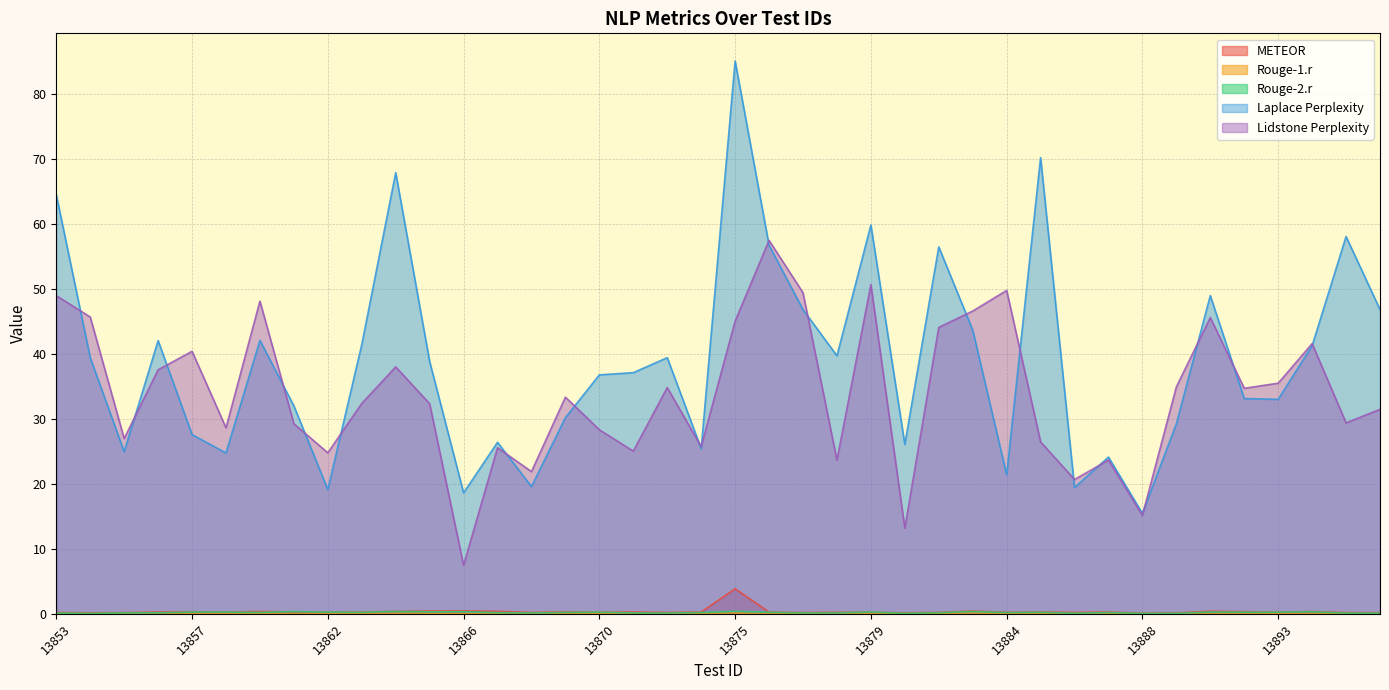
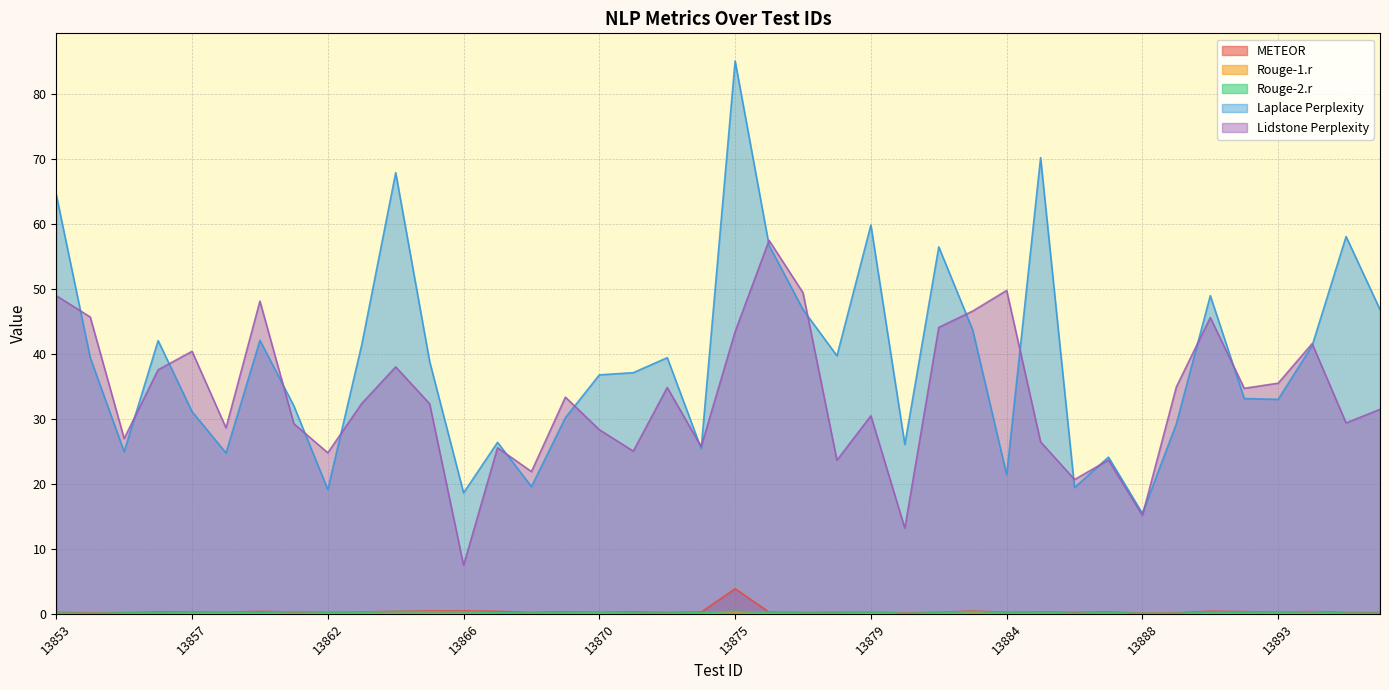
Laplace Perplexity, 13857: 28 -> 31
Lidstone Perplexity, 13875: 45 -> 43
Lidstone Perplexity, 13879: 51 -> 31
